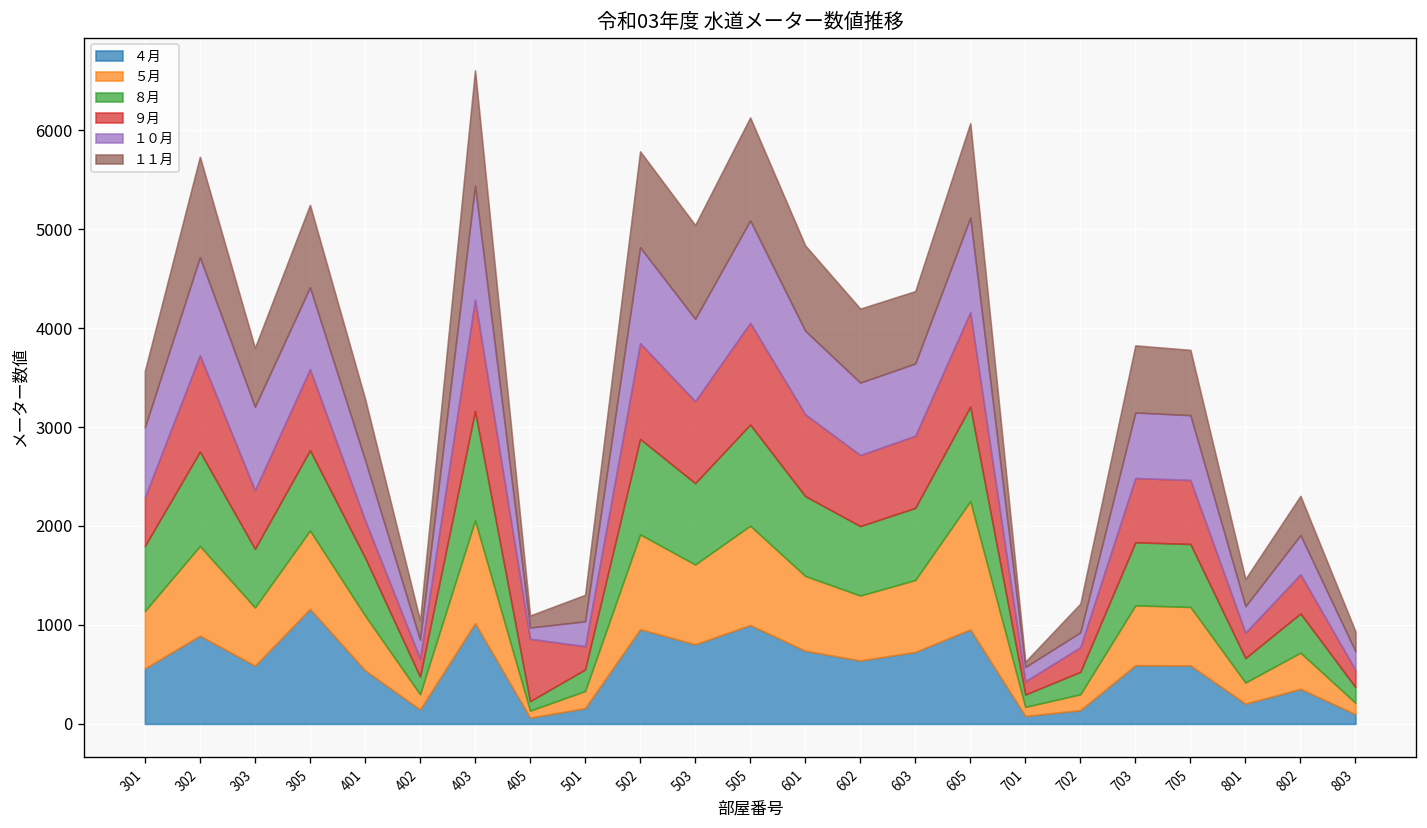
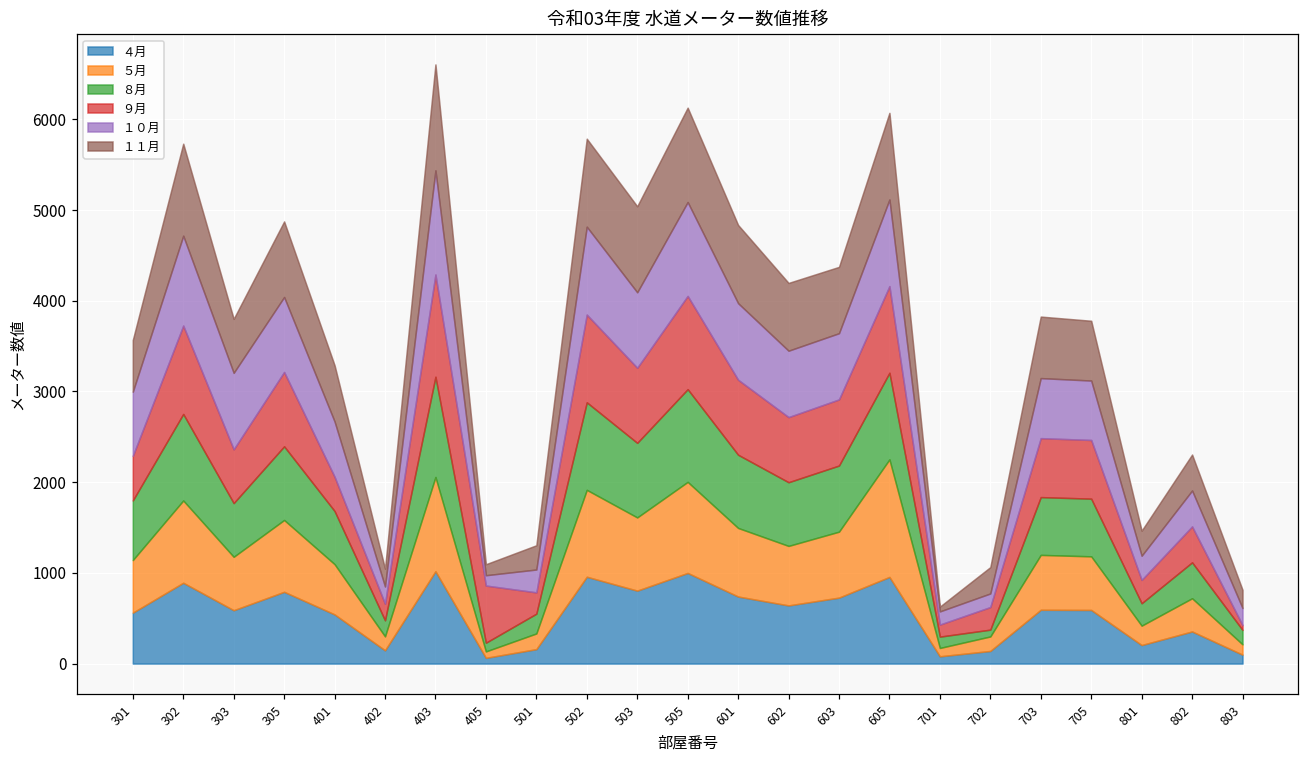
４月, 305: 1200 -> 800
８月, 702: 200 -> 100
９月, 803: 200 -> 100
